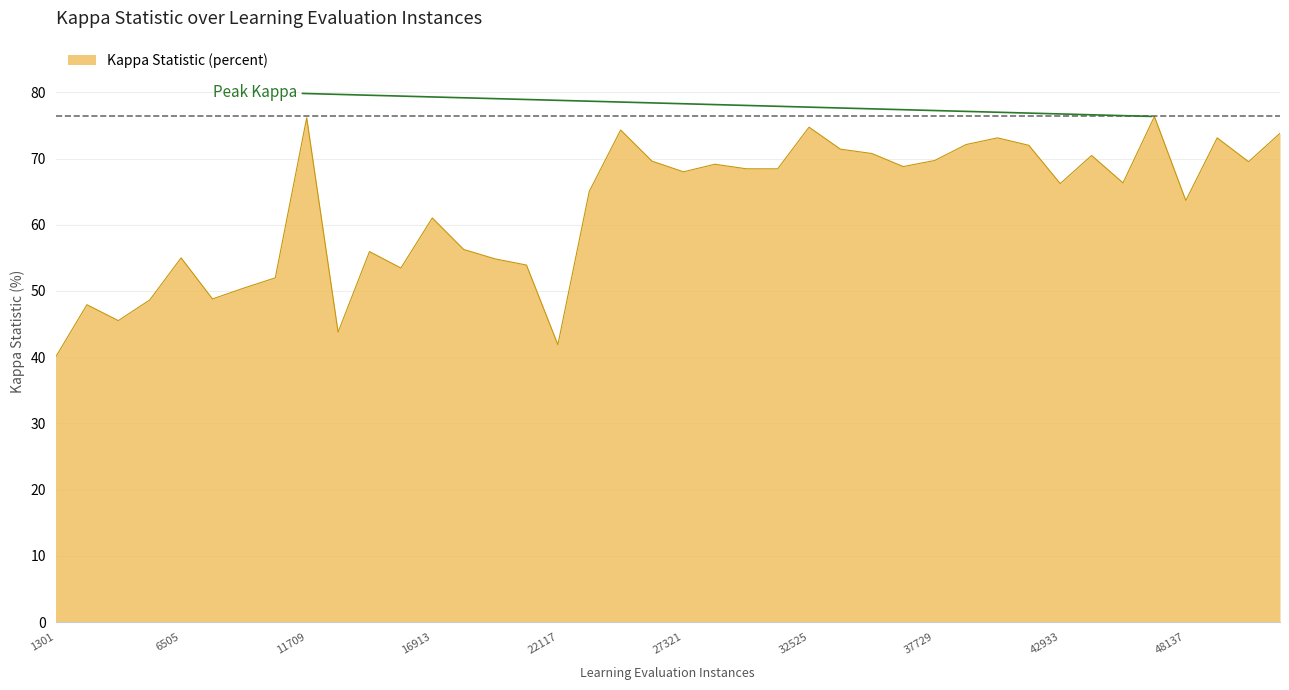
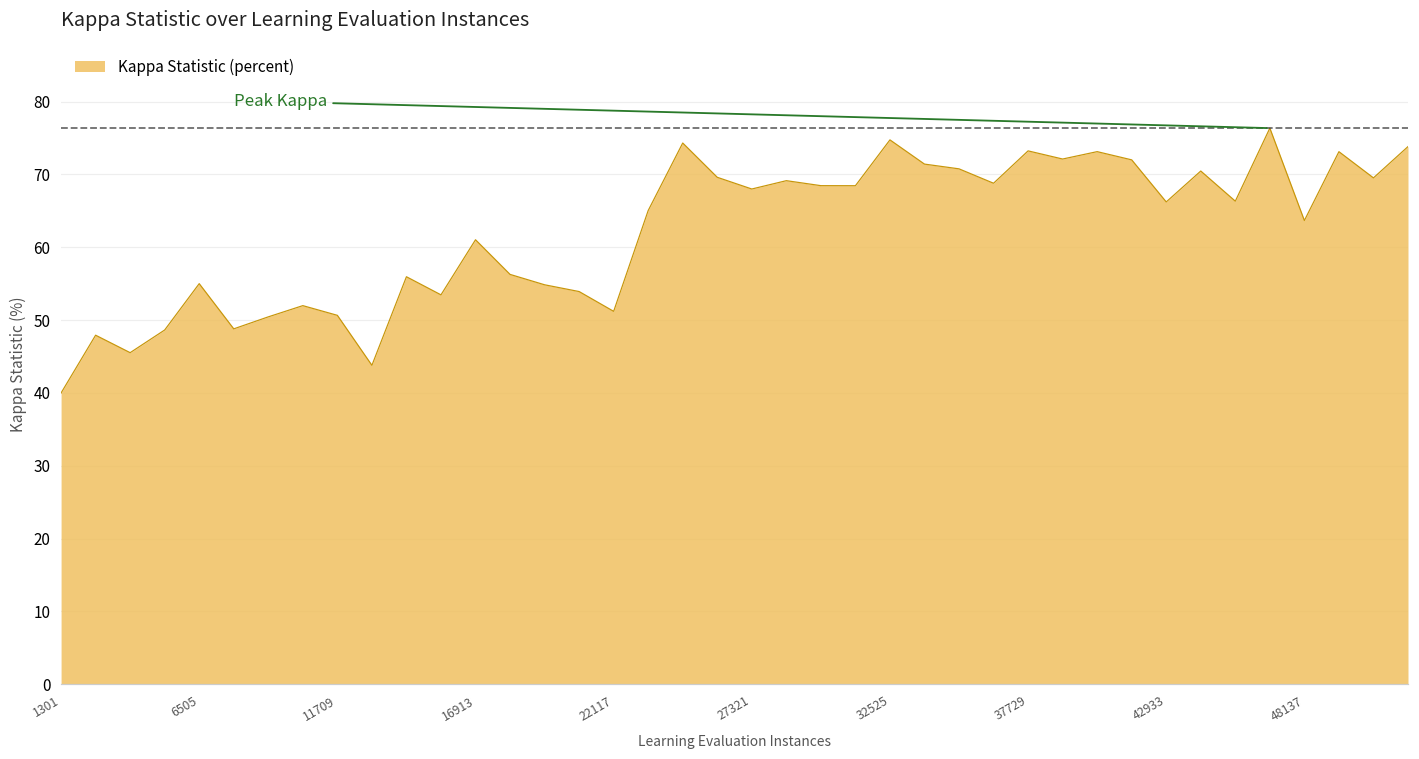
11709: 76 -> 51
22117: 42 -> 51
37729: 70 -> 73
